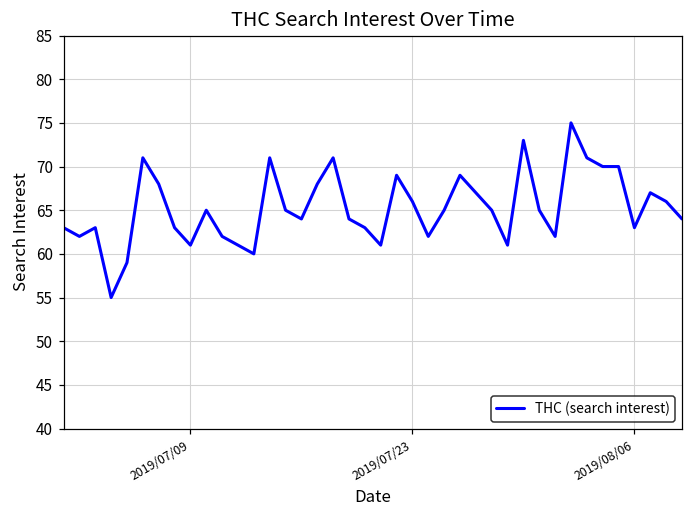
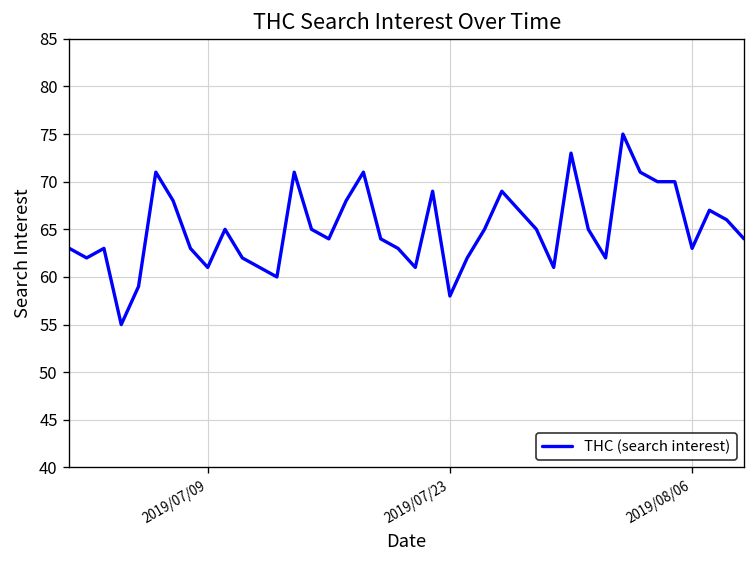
2019/07/23: 66 -> 58
